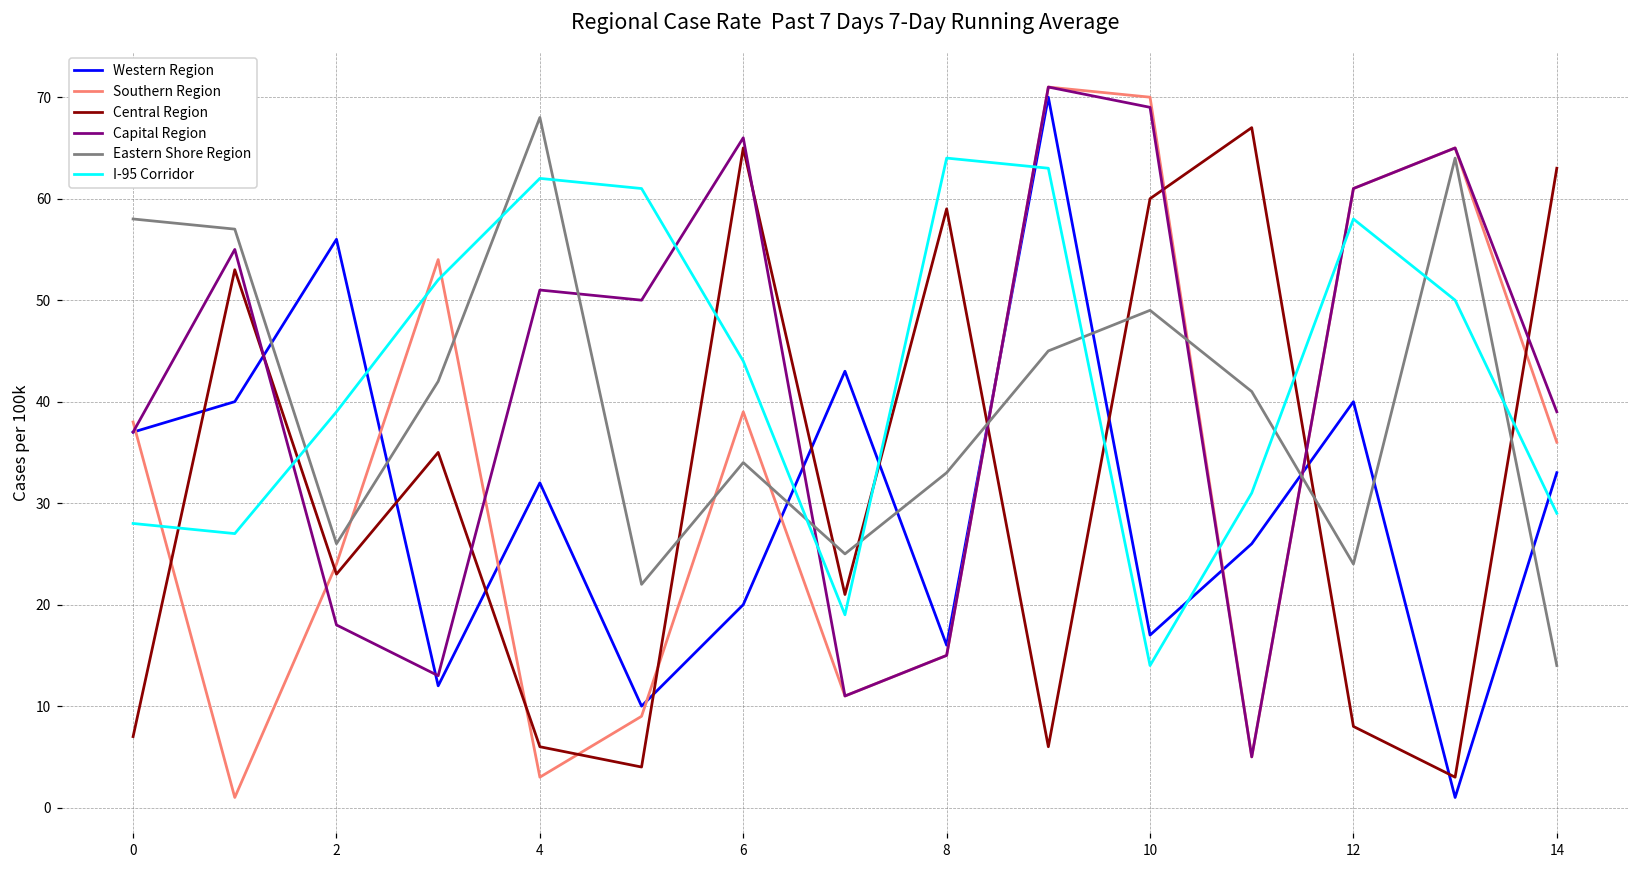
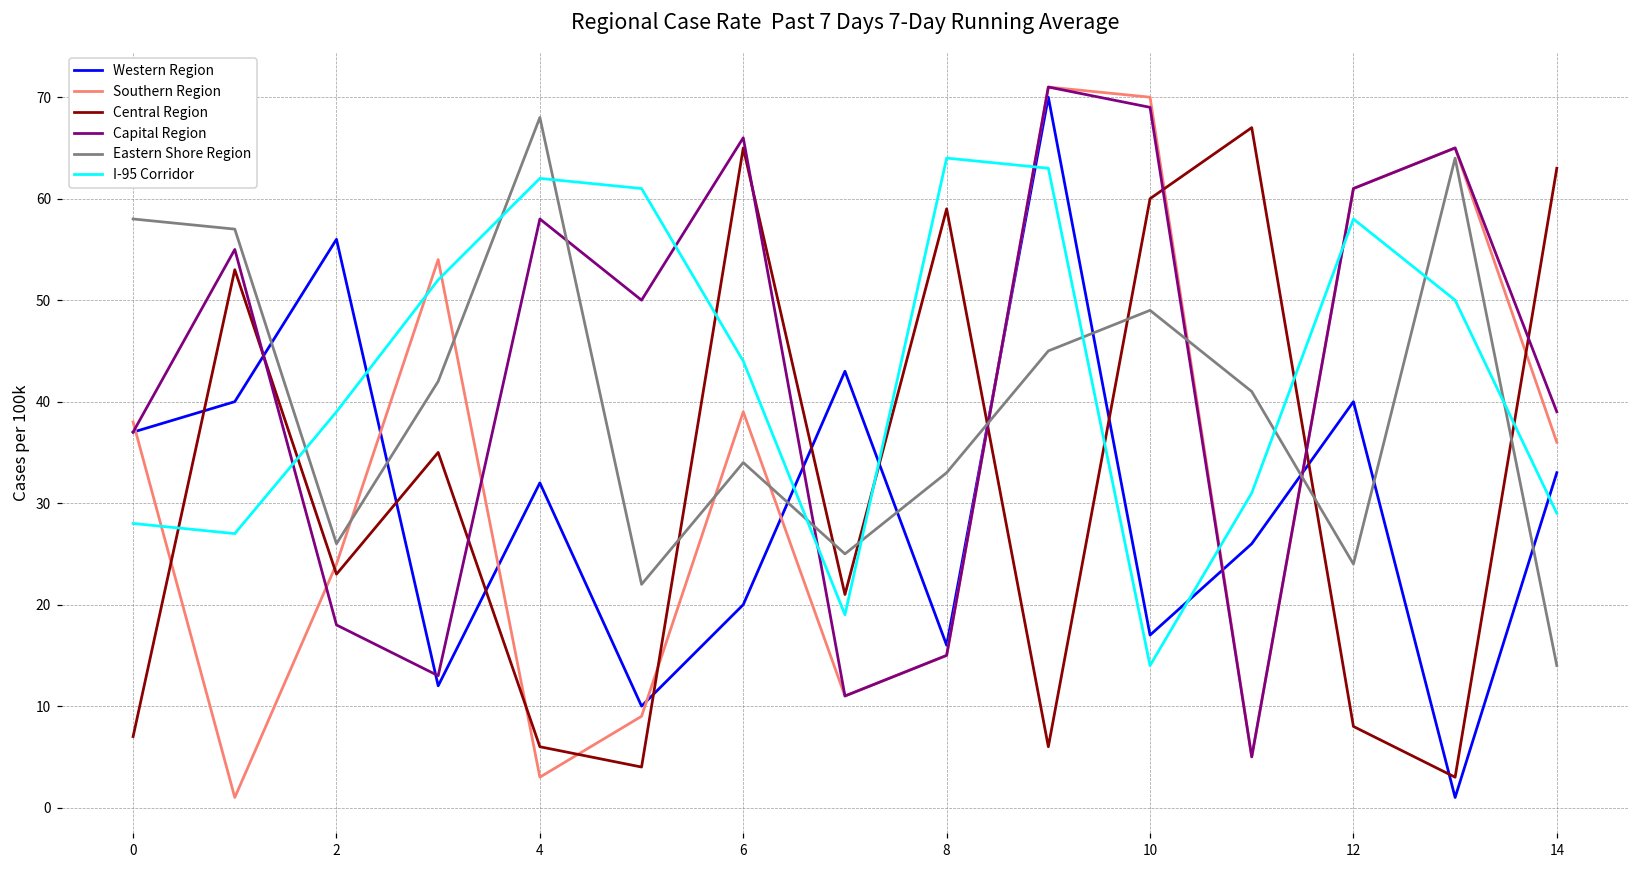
Capital Region, 4: 51 -> 58
